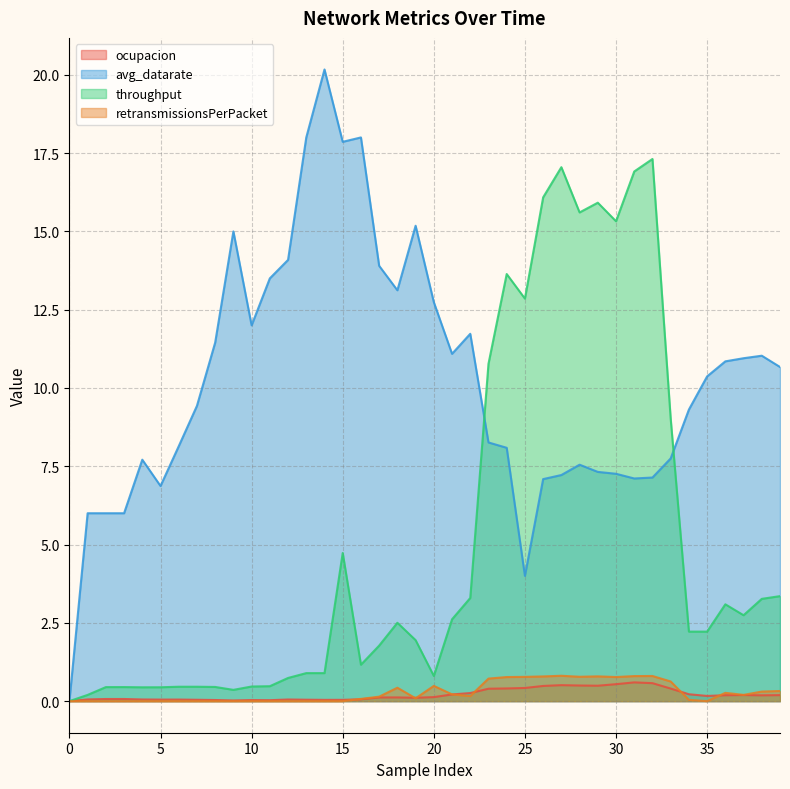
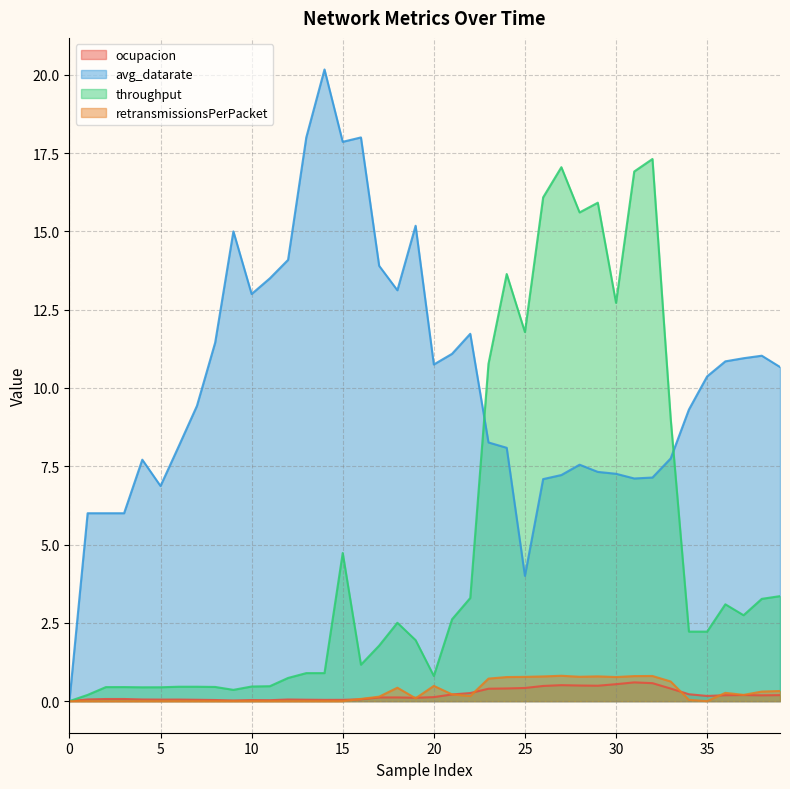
avg_datarate, 10: 12 -> 13
avg_datarate, 20: 12.7 -> 10.8
throughput, 25: 12.9 -> 11.8
throughput, 30: 15.3 -> 12.7
